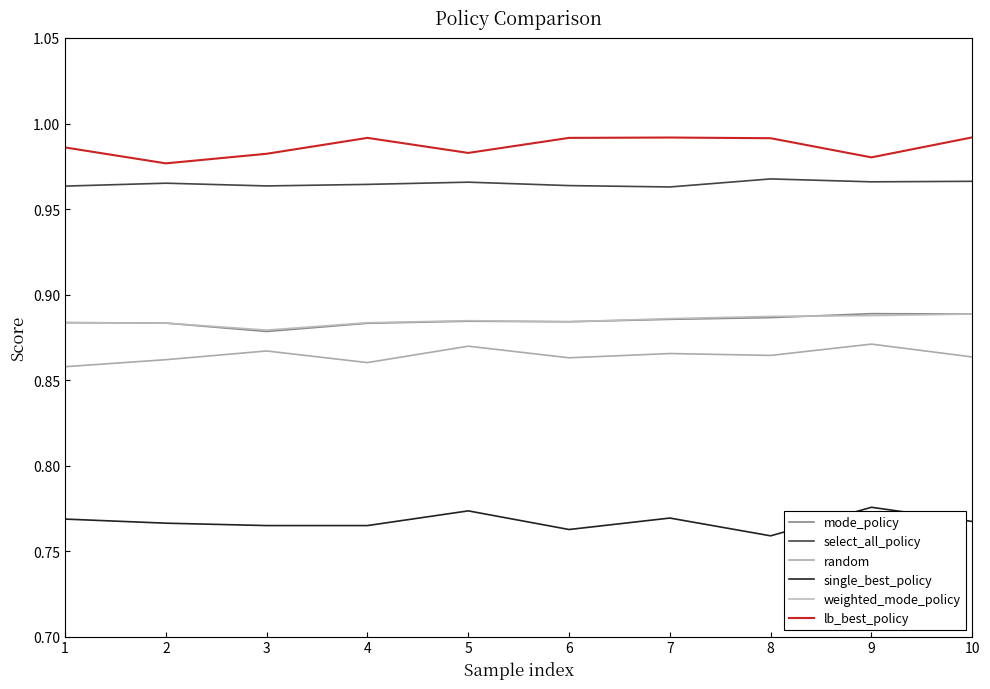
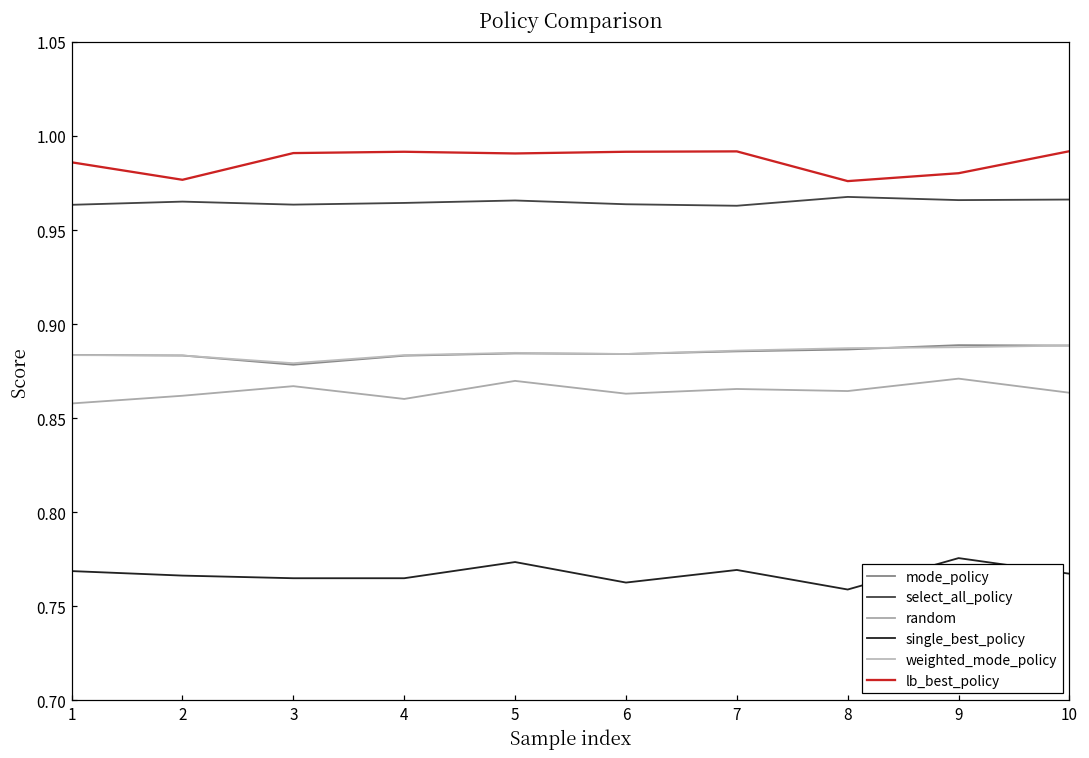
lb_best_policy, 3: 0.982 -> 0.991
lb_best_policy, 5: 0.983 -> 0.991
lb_best_policy, 8: 0.991 -> 0.976
